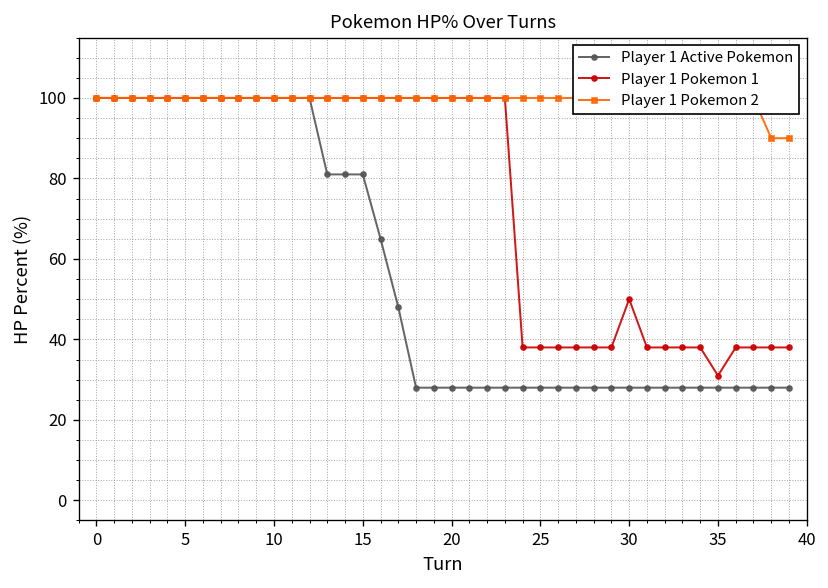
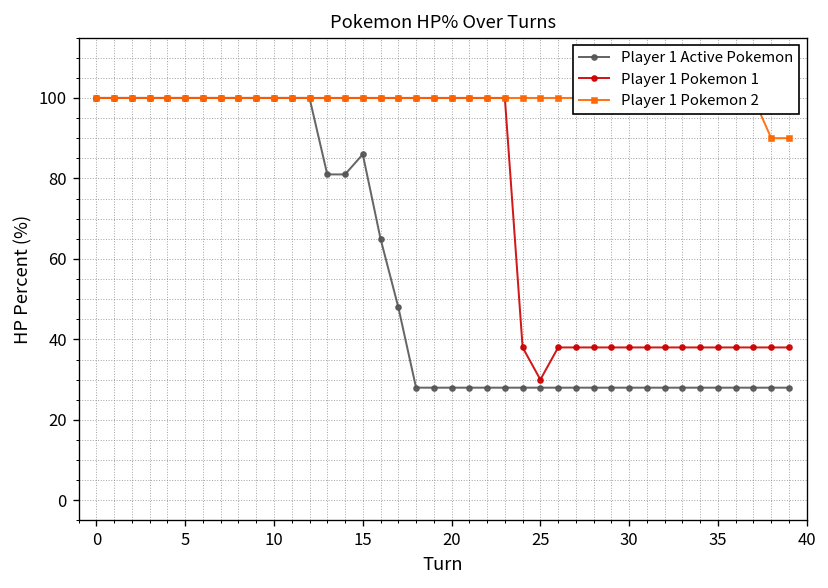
Player 1 Active Pokemon, 15: 81 -> 86
Player 1 Pokemon 1, 25: 38 -> 30
Player 1 Pokemon 1, 30: 50 -> 38
Player 1 Pokemon 1, 35: 31 -> 38
